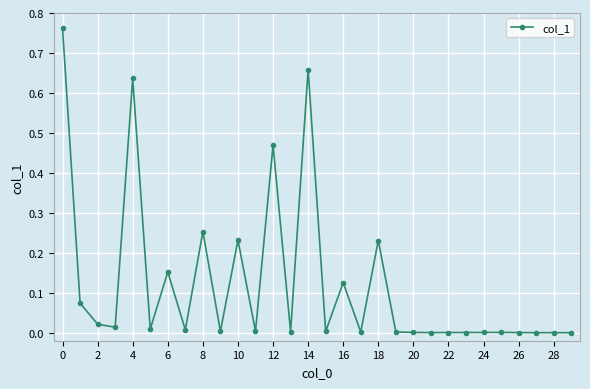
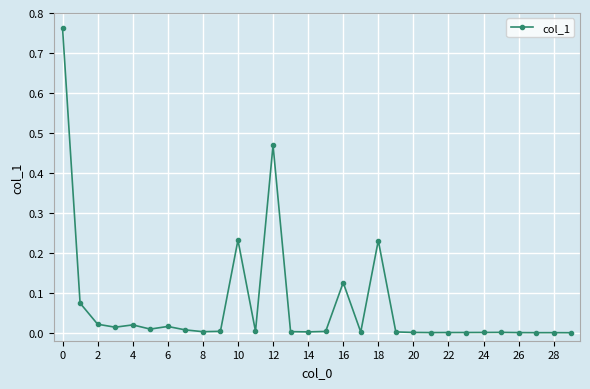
4: 0.64 -> 0.02
6: 0.15 -> 0.02
8: 0.25 -> 0.00
14: 0.66 -> 0.00
